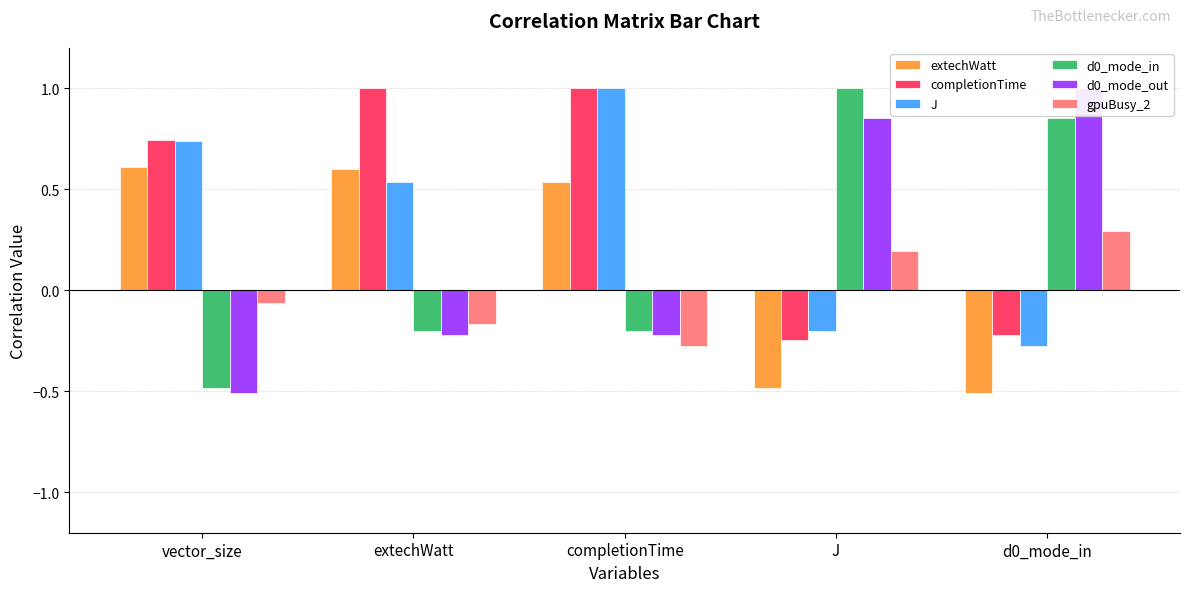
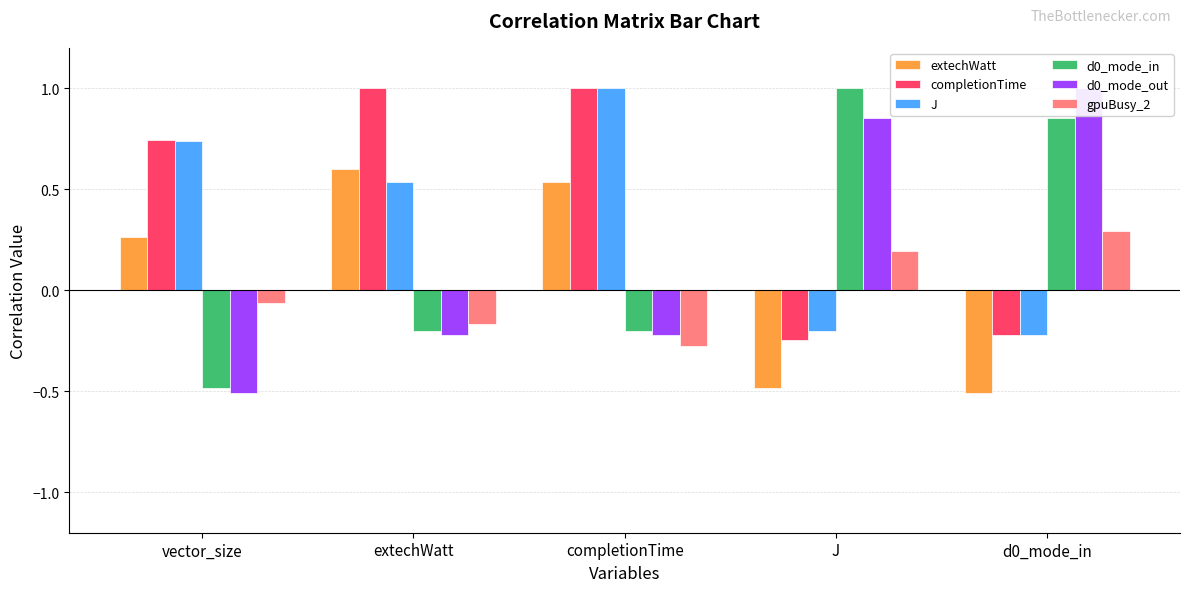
extechWatt, vector_size: 0.61 -> 0.27
J, d0_mode_in: -0.27 -> -0.22
